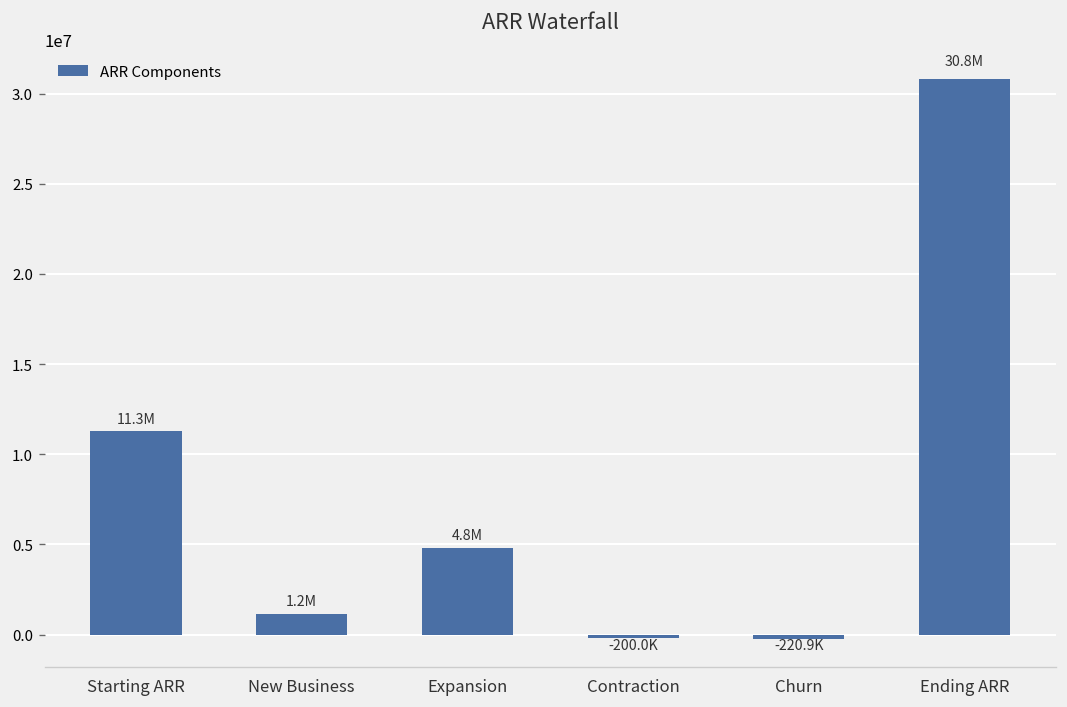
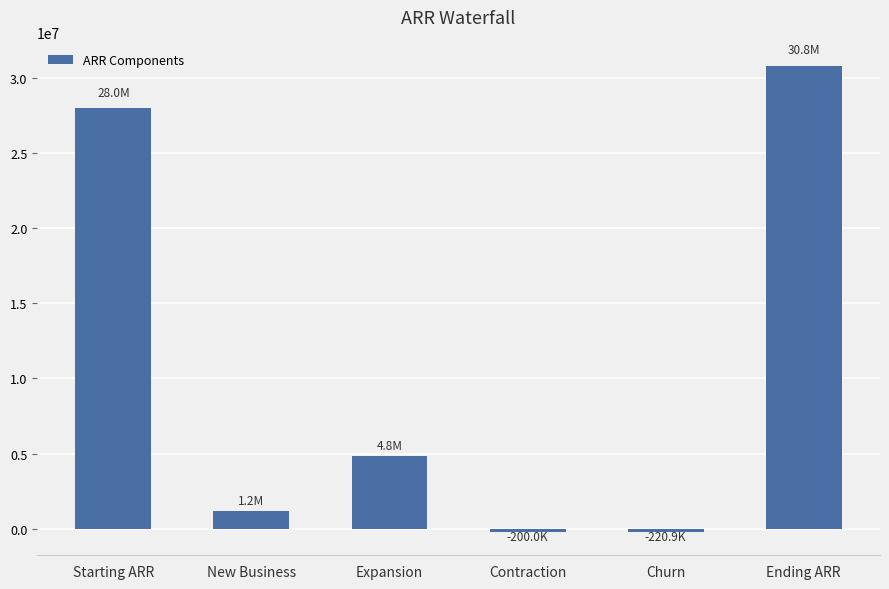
Starting ARR: 11.3M -> 28.0M
